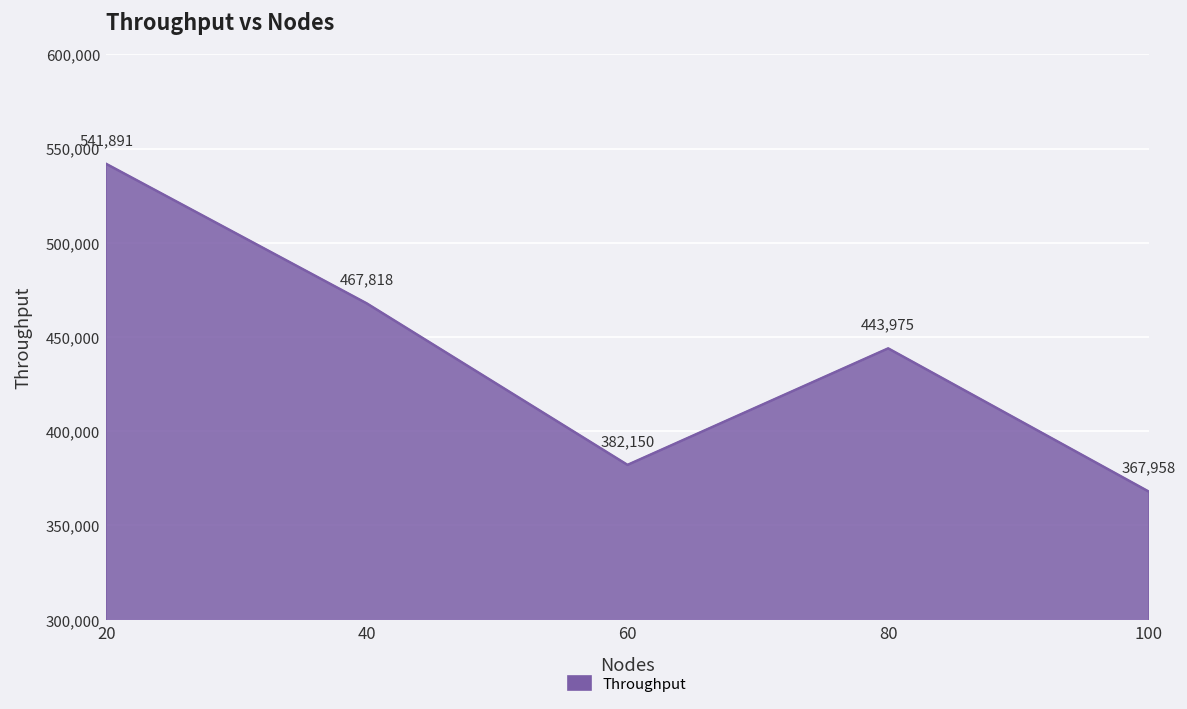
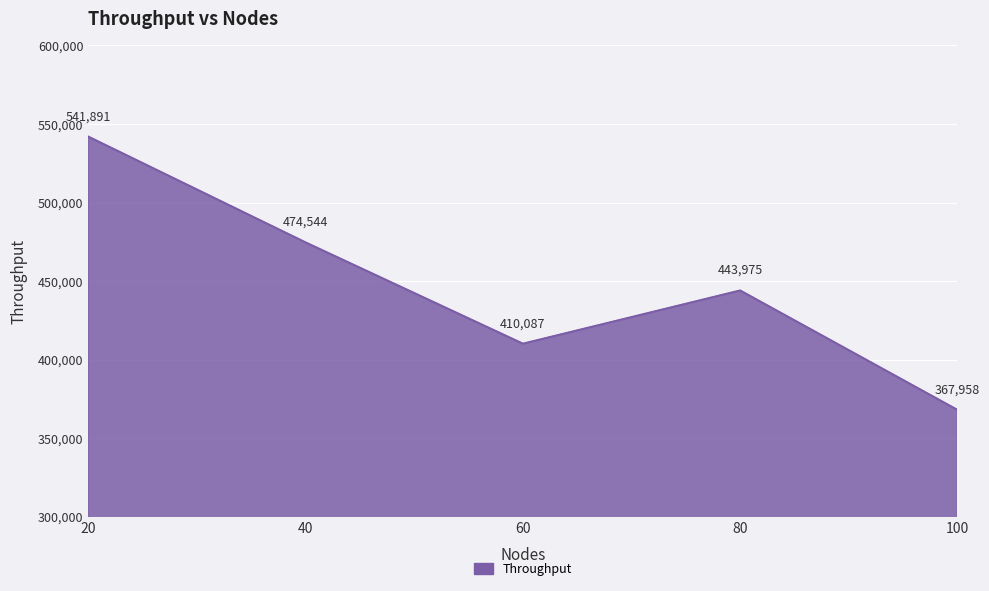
40: 467,818 -> 474,544
60: 382,150 -> 410,087
